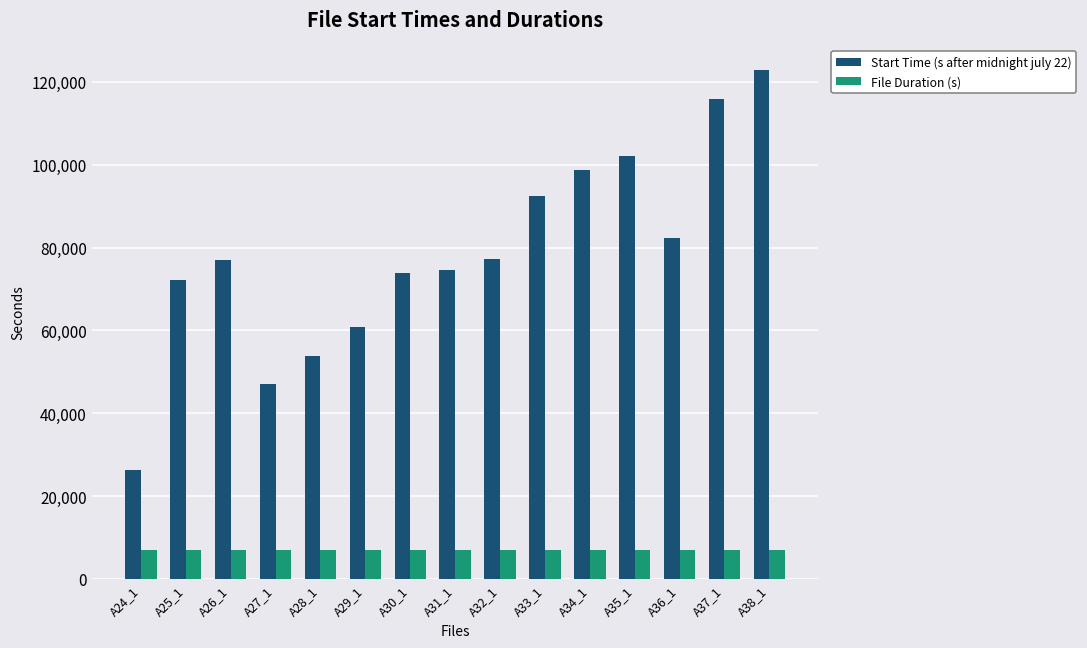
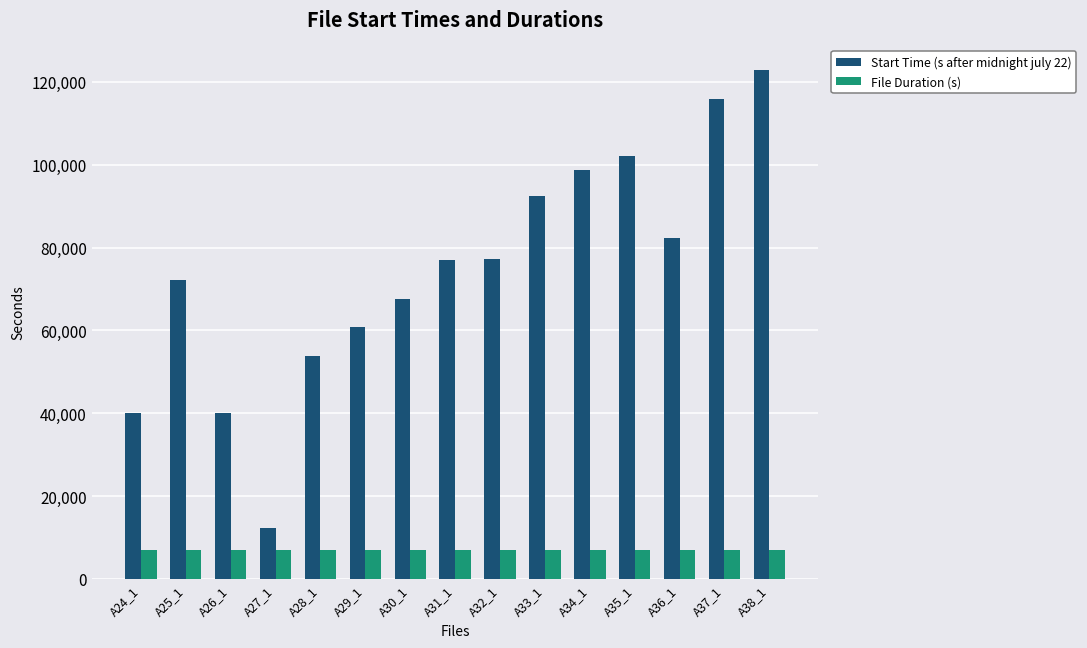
Start Time (s after midnight july 22), A24_1: 26,000 -> 40,000
Start Time (s after midnight july 22), A26_1: 77,000 -> 40,000
Start Time (s after midnight july 22), A27_1: 47,000 -> 12,000
Start Time (s after midnight july 22), A30_1: 74,000 -> 68,000
Start Time (s after midnight july 22), A31_1: 75,000 -> 77,000
